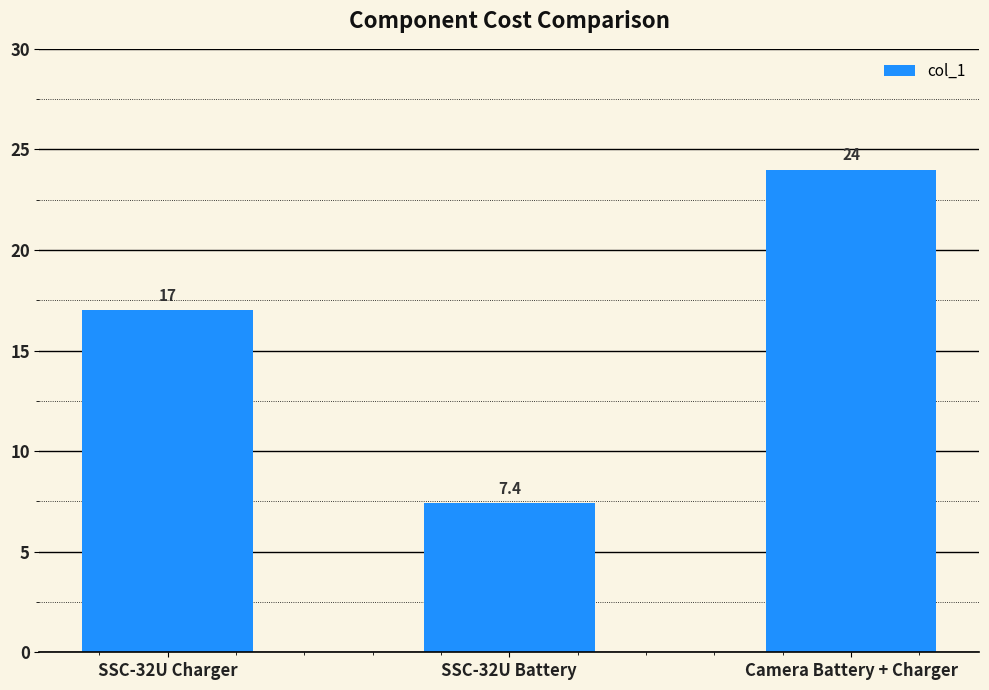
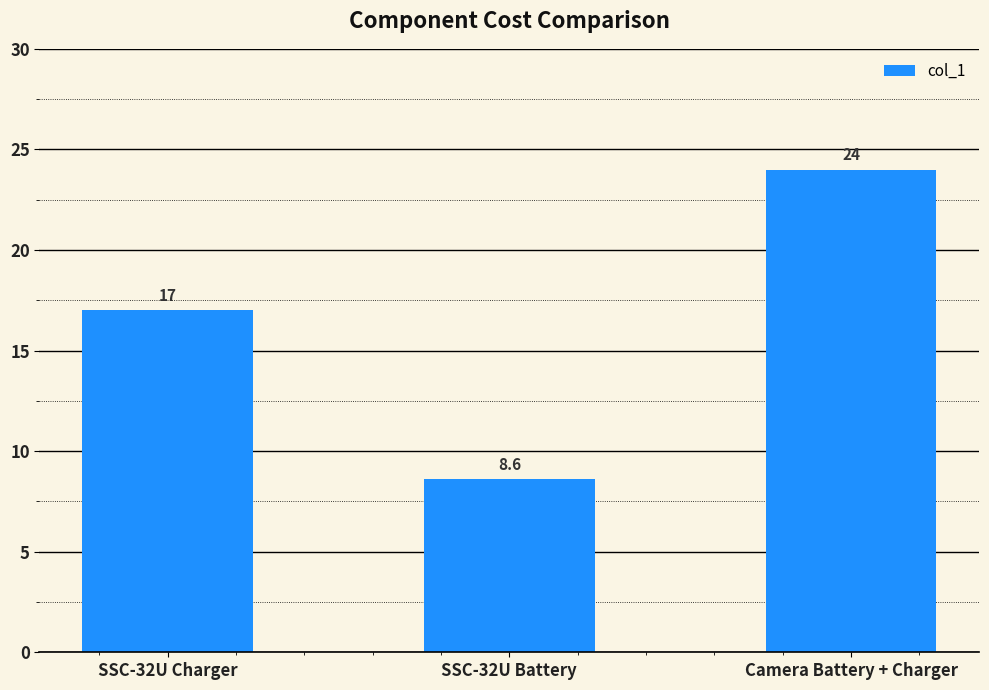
SSC-32U Battery: 7.4 -> 8.6
